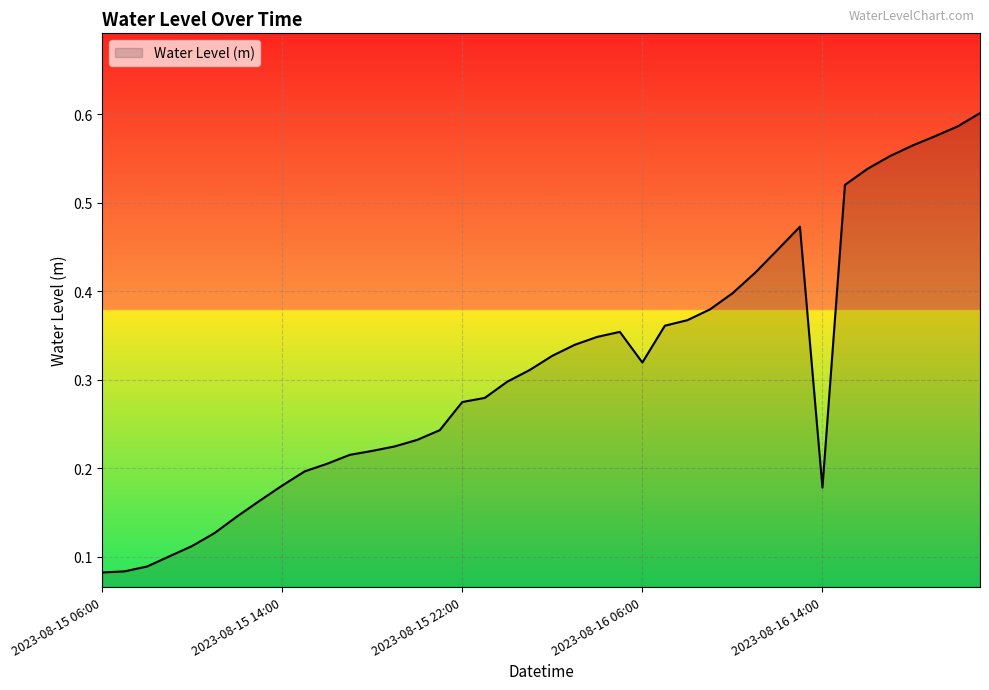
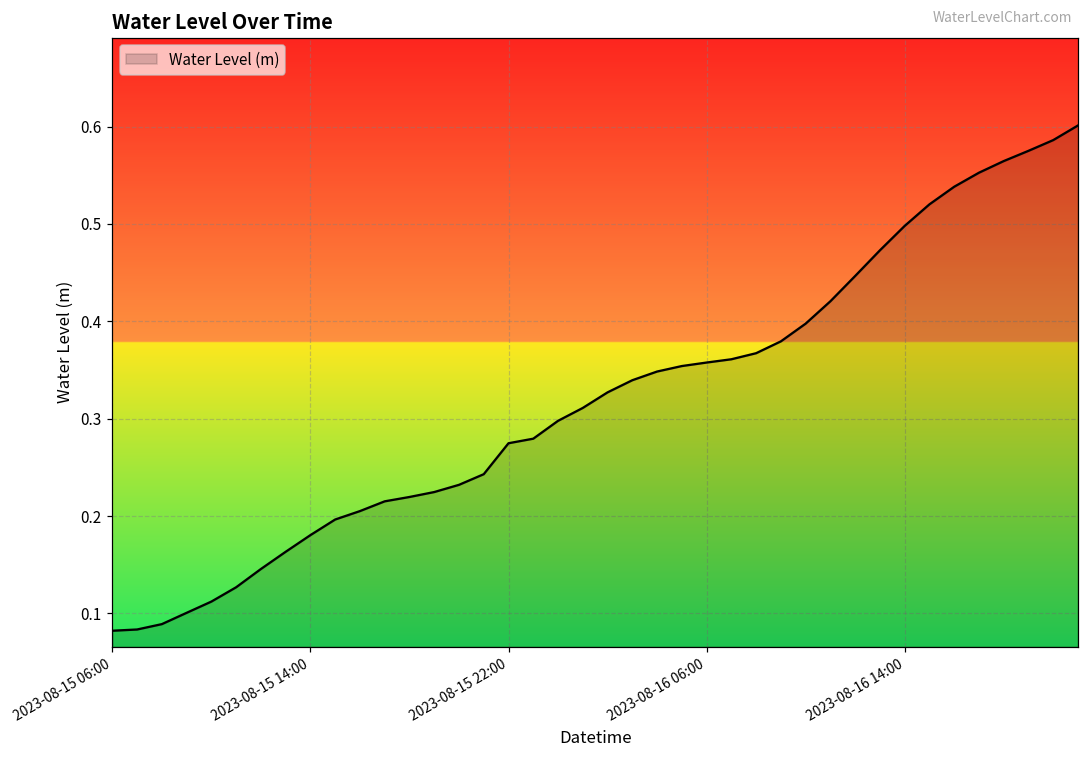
2023-08-16 06:00: 0.32 -> 0.36
2023-08-16 14:00: 0.18 -> 0.50
